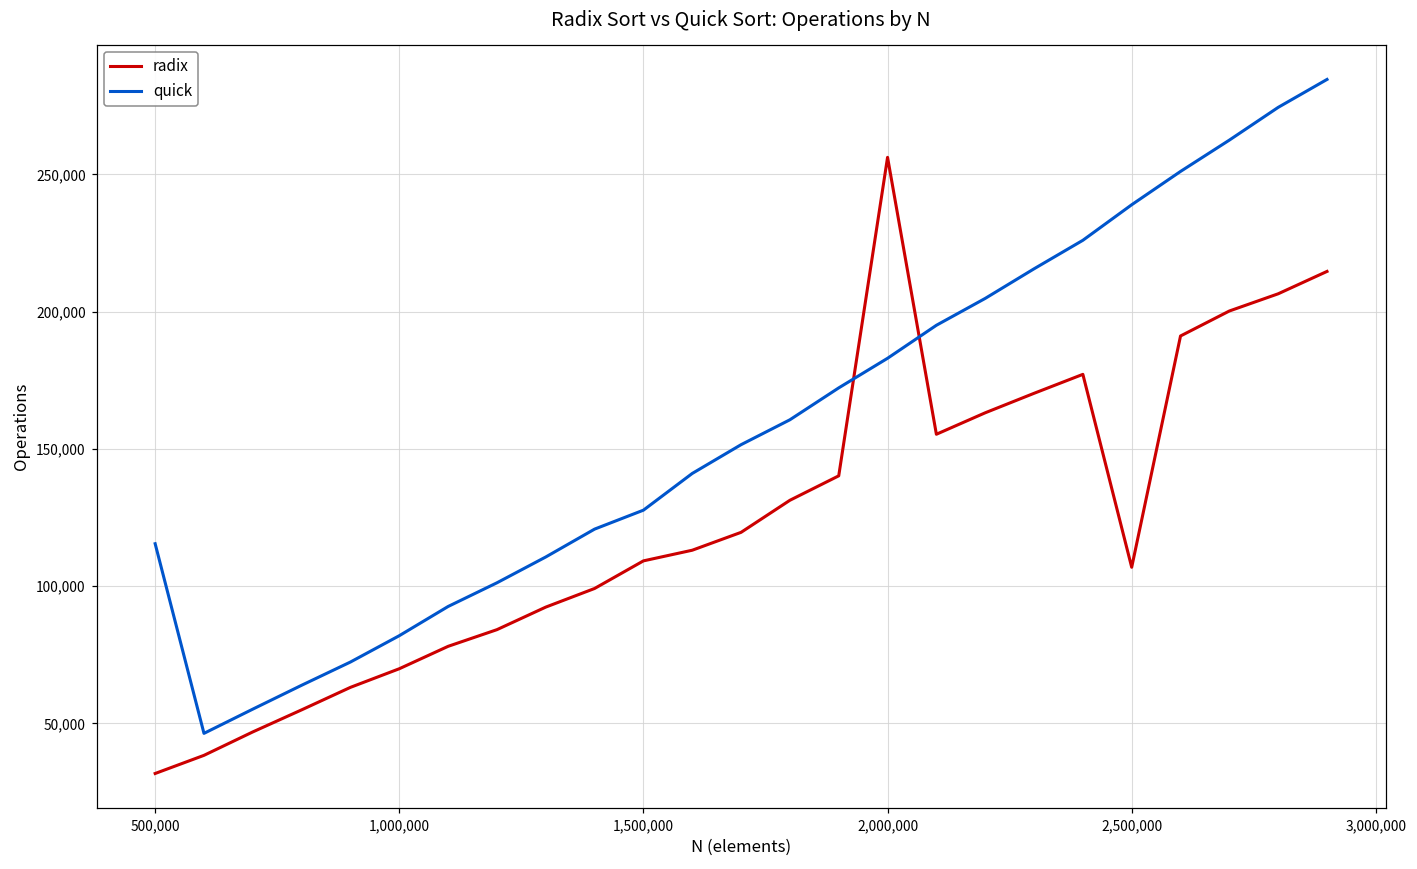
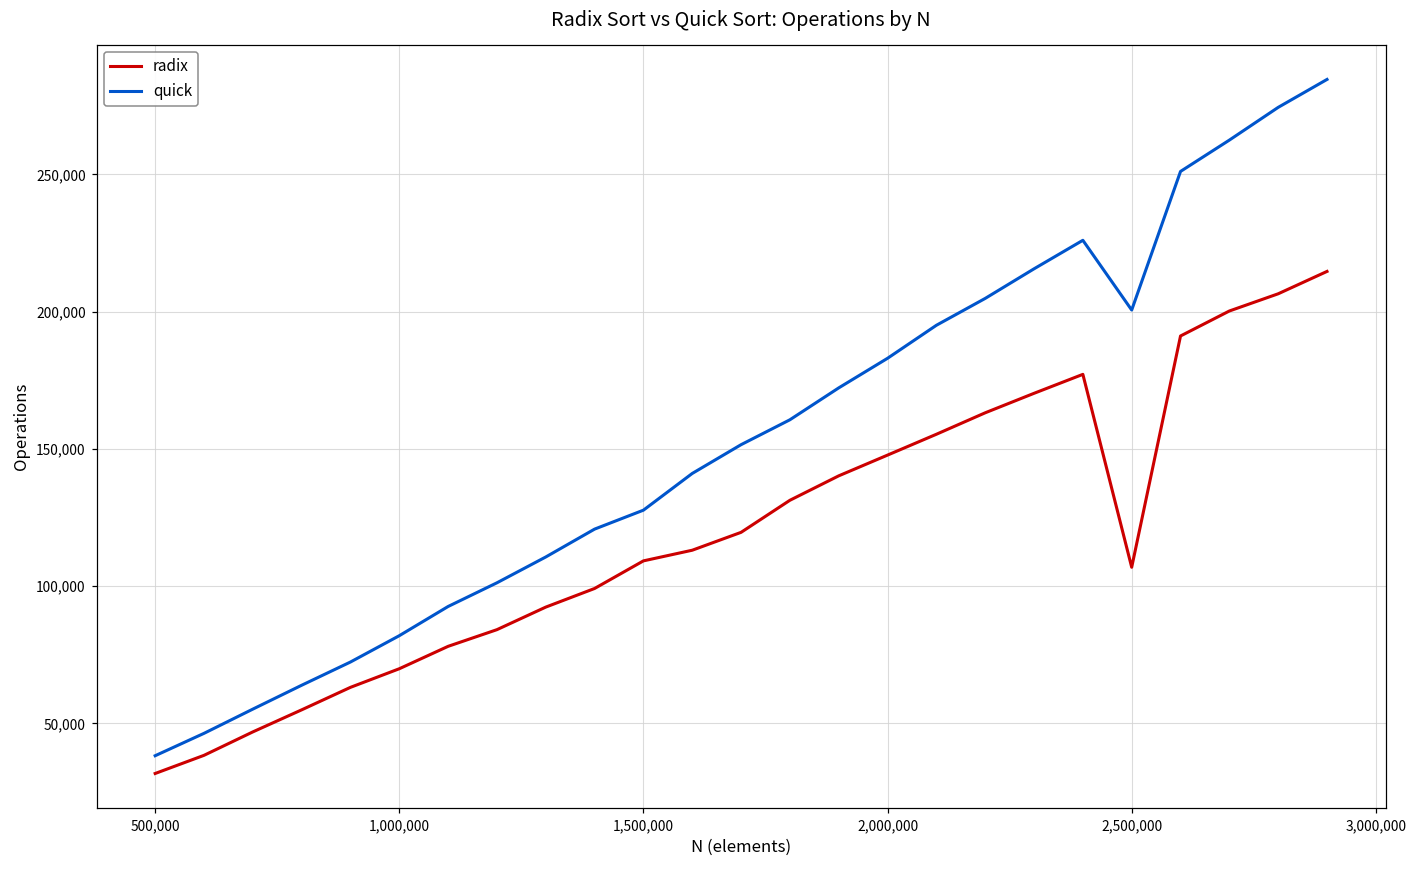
quick, 500,000: 115,000 -> 38,000
radix, 2,000,000: 256,000 -> 148,000
quick, 2,500,000: 239,000 -> 201,000
